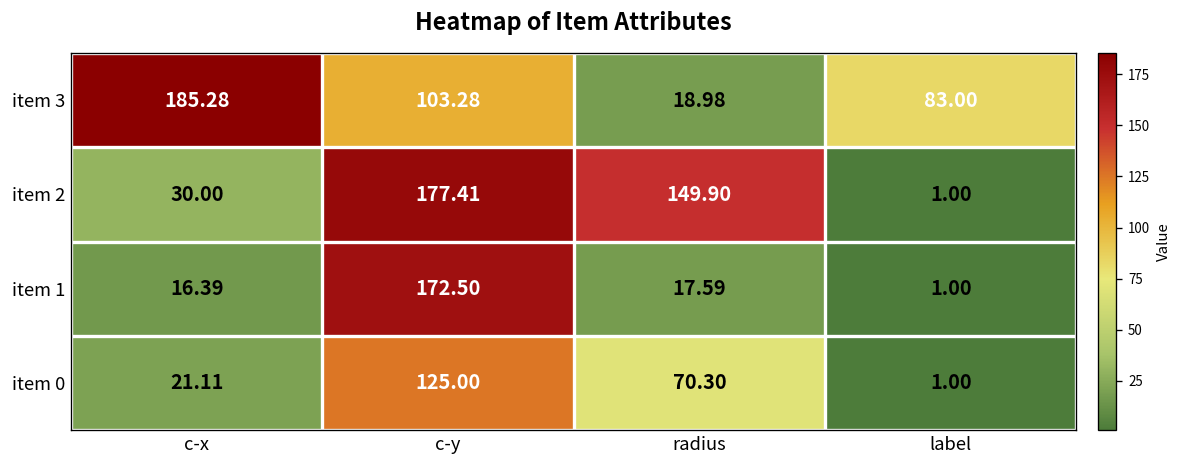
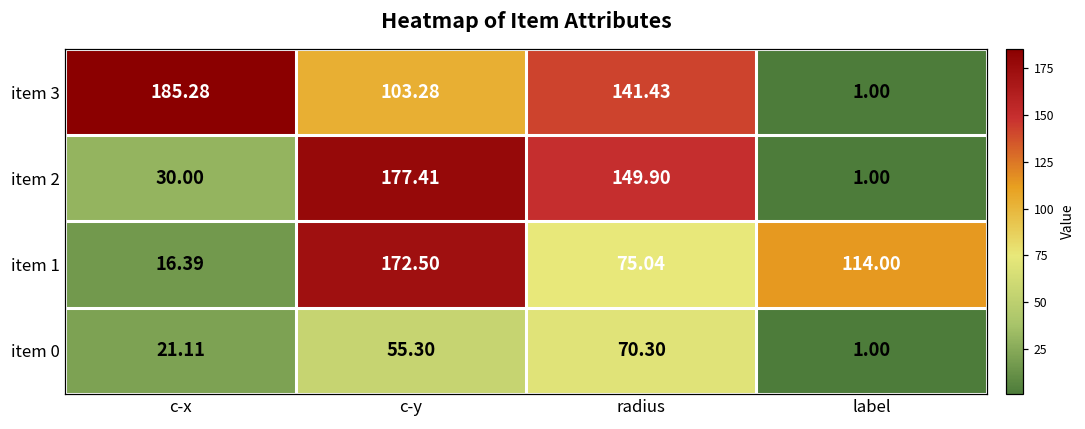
item 3, radius: 18.98 -> 141.43
item 3, label: 83.00 -> 1.00
item 1, radius: 17.59 -> 75.04
item 1, label: 1.00 -> 114.00
item 0, c-y: 125.00 -> 55.30
